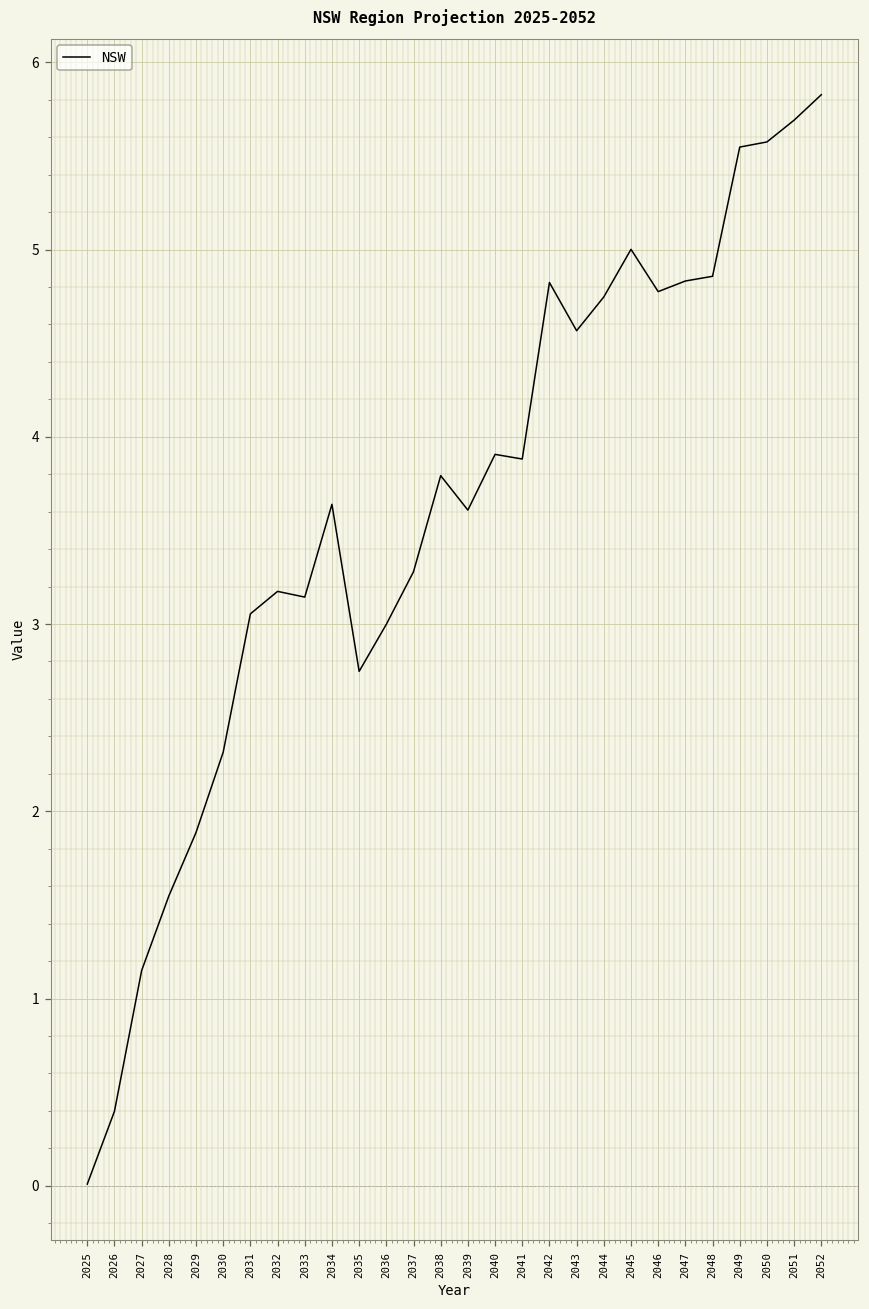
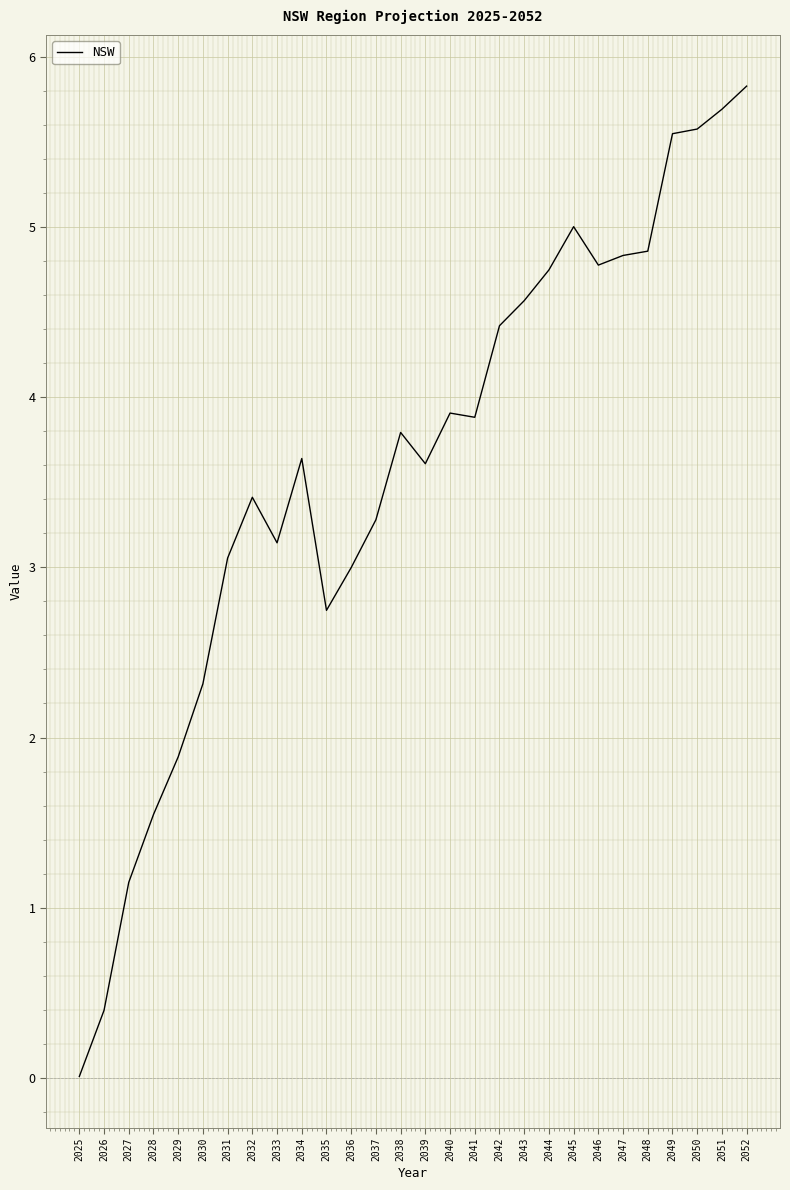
2032: 3.17 -> 3.41
2042: 4.82 -> 4.42
